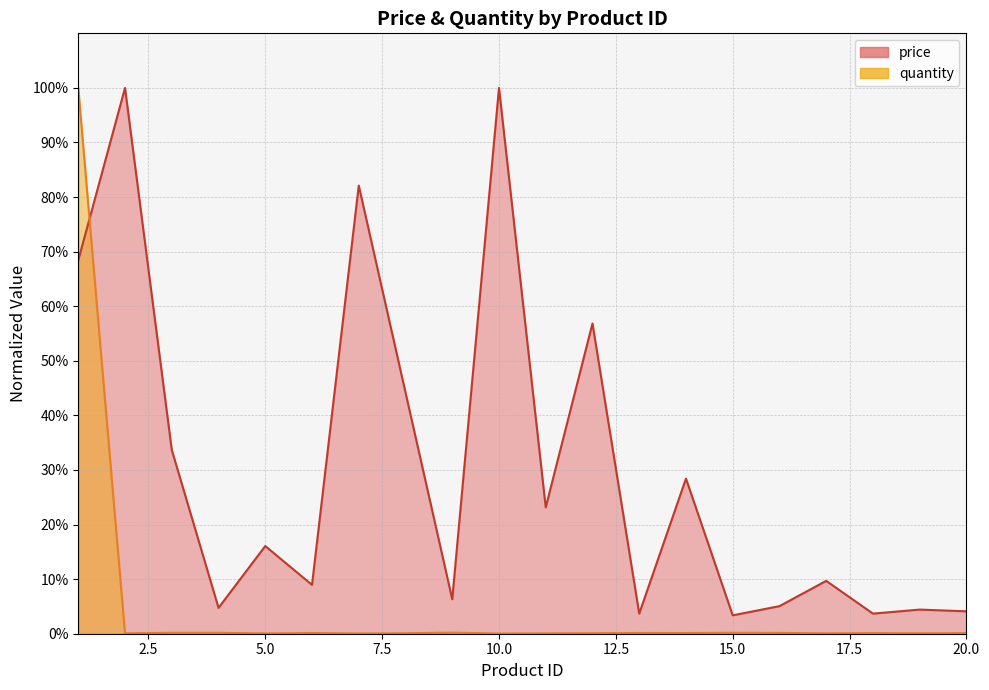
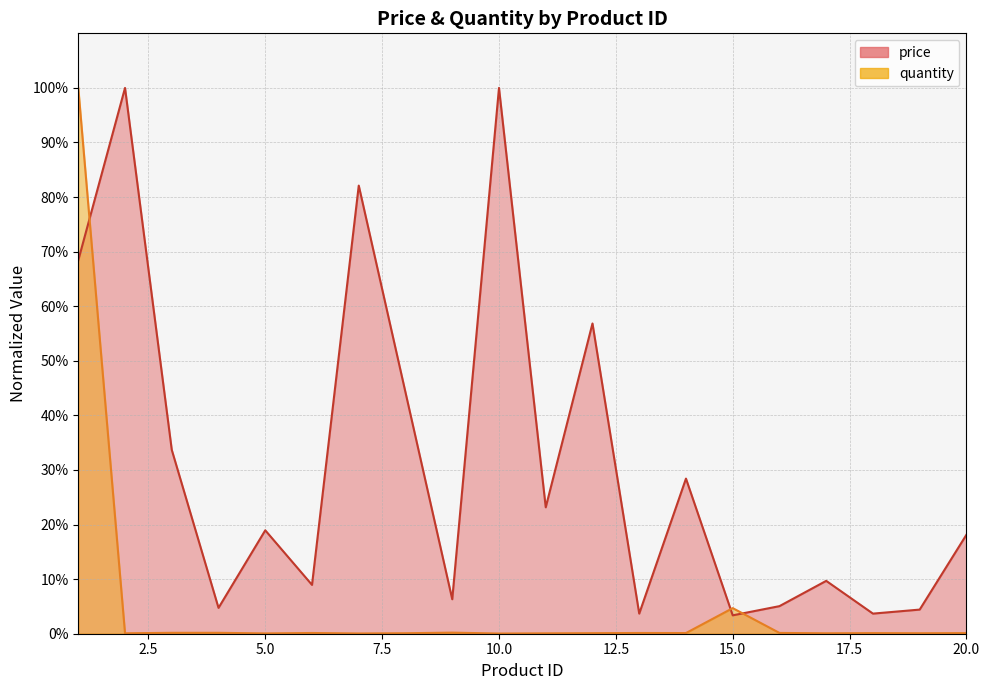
price, 5.0: 16% -> 19%
quantity, 15.0: 0% -> 5%
price, 20.0: 4% -> 18%
